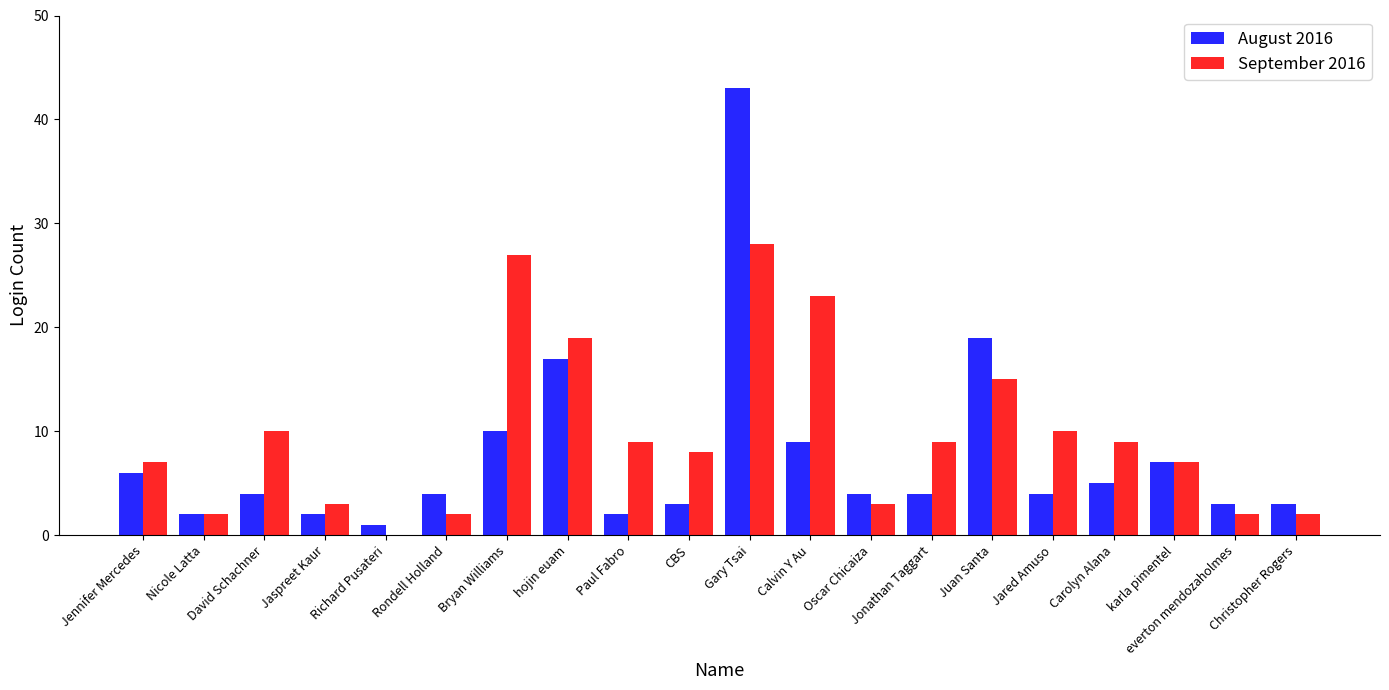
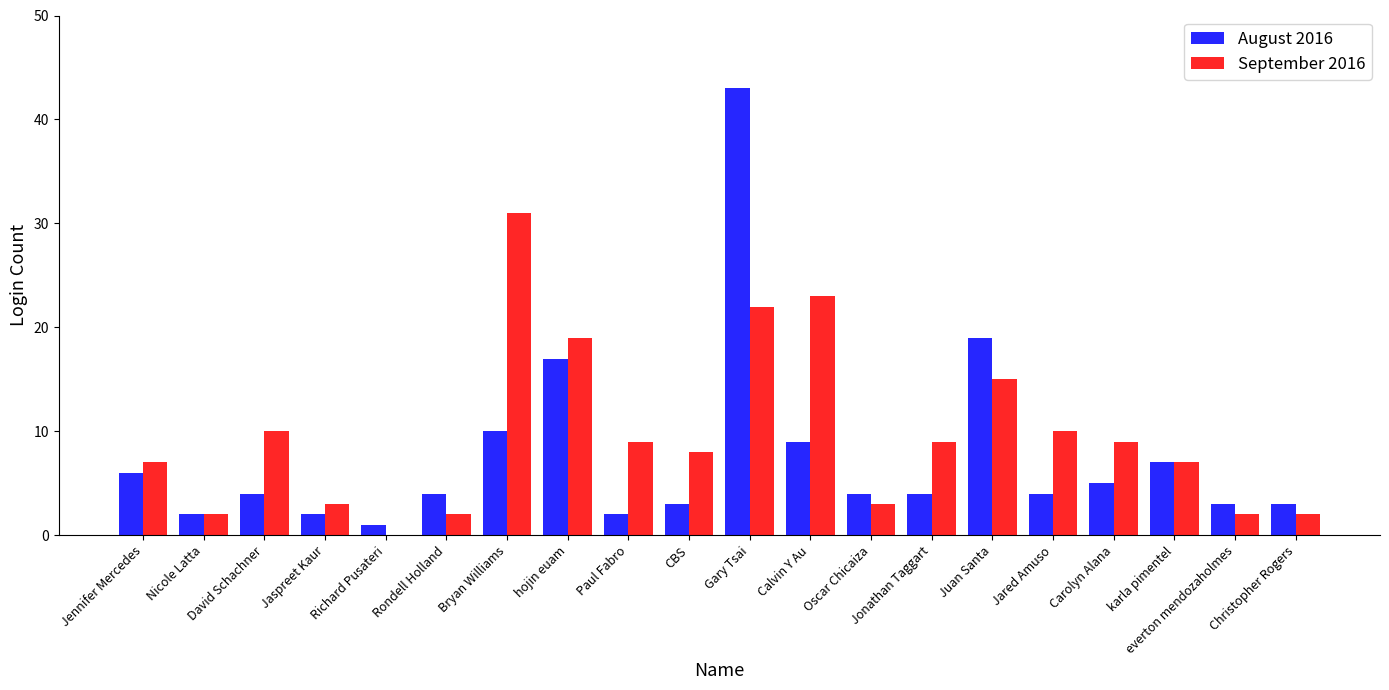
September 2016, Bryan Williams: 27 -> 31
September 2016, Gary Tsai: 28 -> 22
